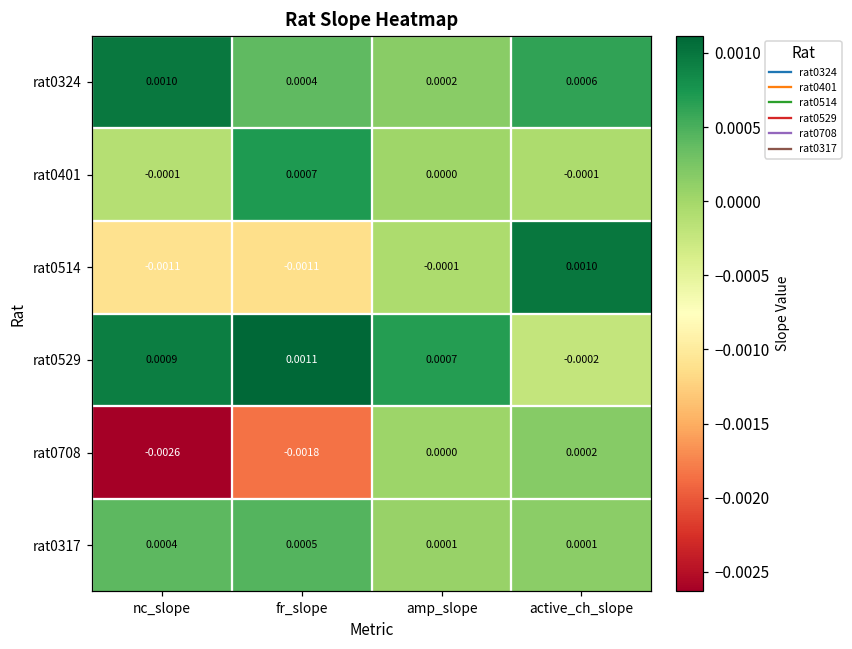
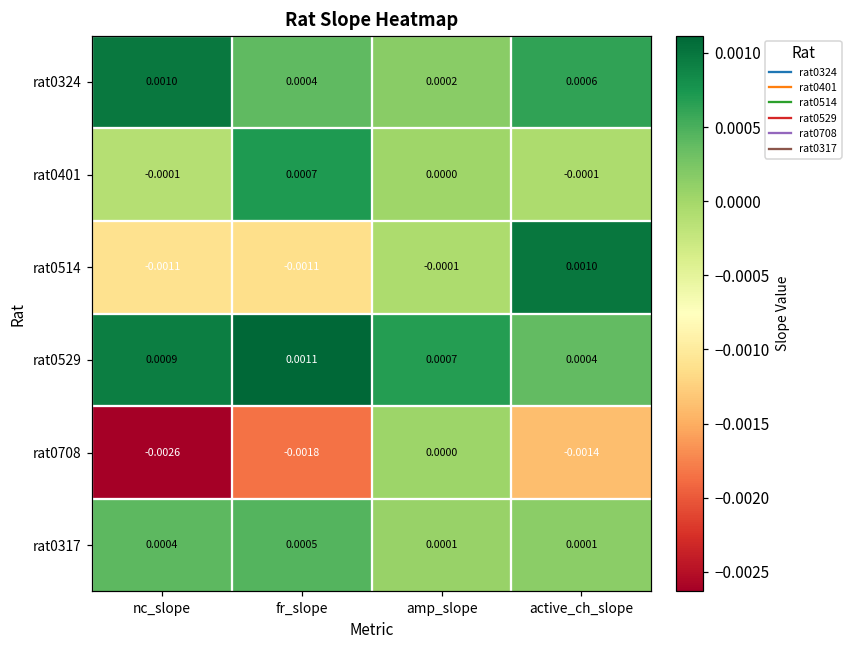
rat0529, active_ch_slope: -0.0002 -> 0.0004
rat0708, active_ch_slope: 0.0002 -> -0.0014
